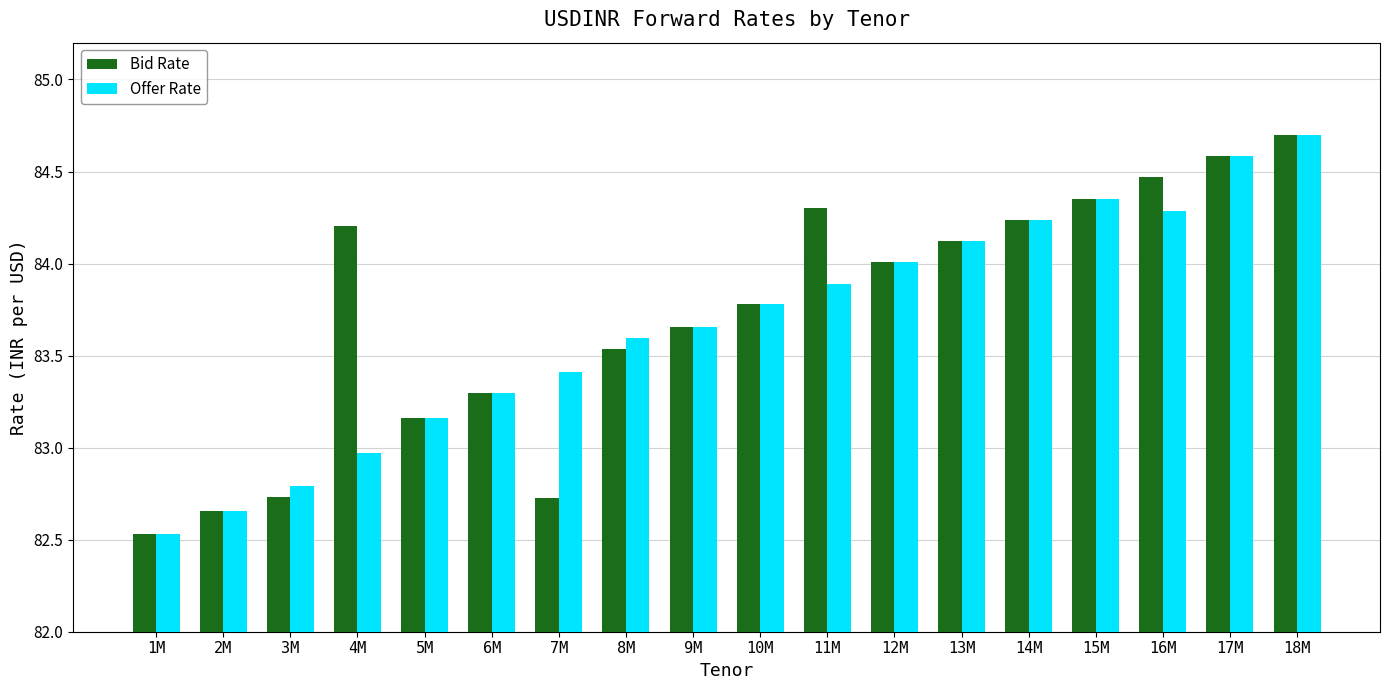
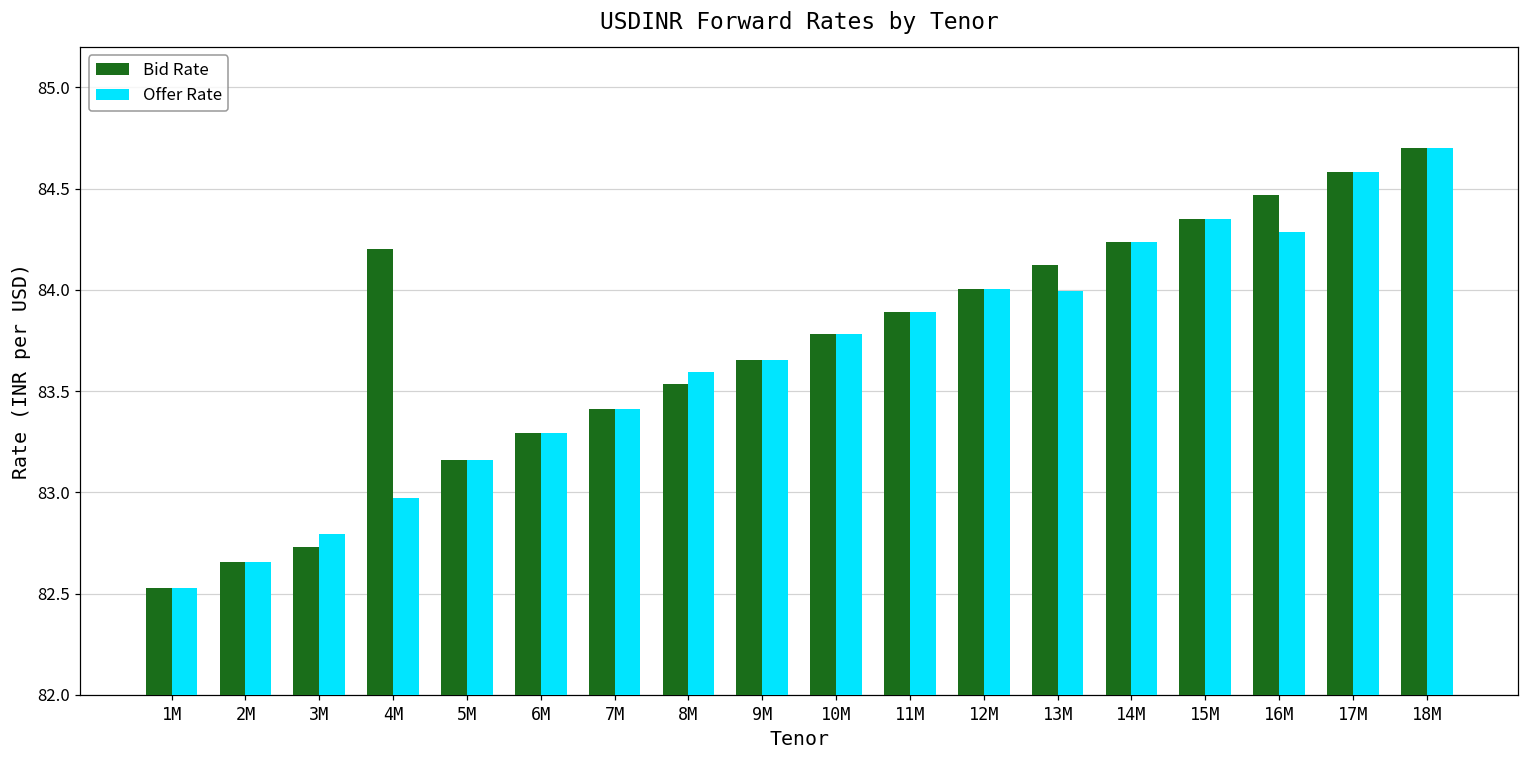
Bid Rate, 7M: 82.72 -> 83.41
Bid Rate, 11M: 84.30 -> 83.89
Offer Rate, 13M: 84.12 -> 83.99
